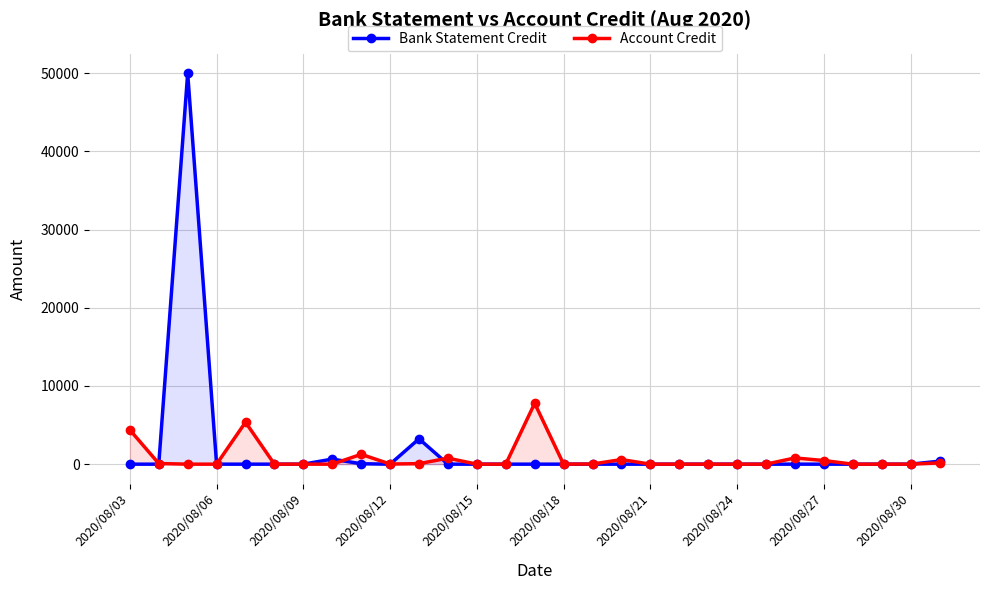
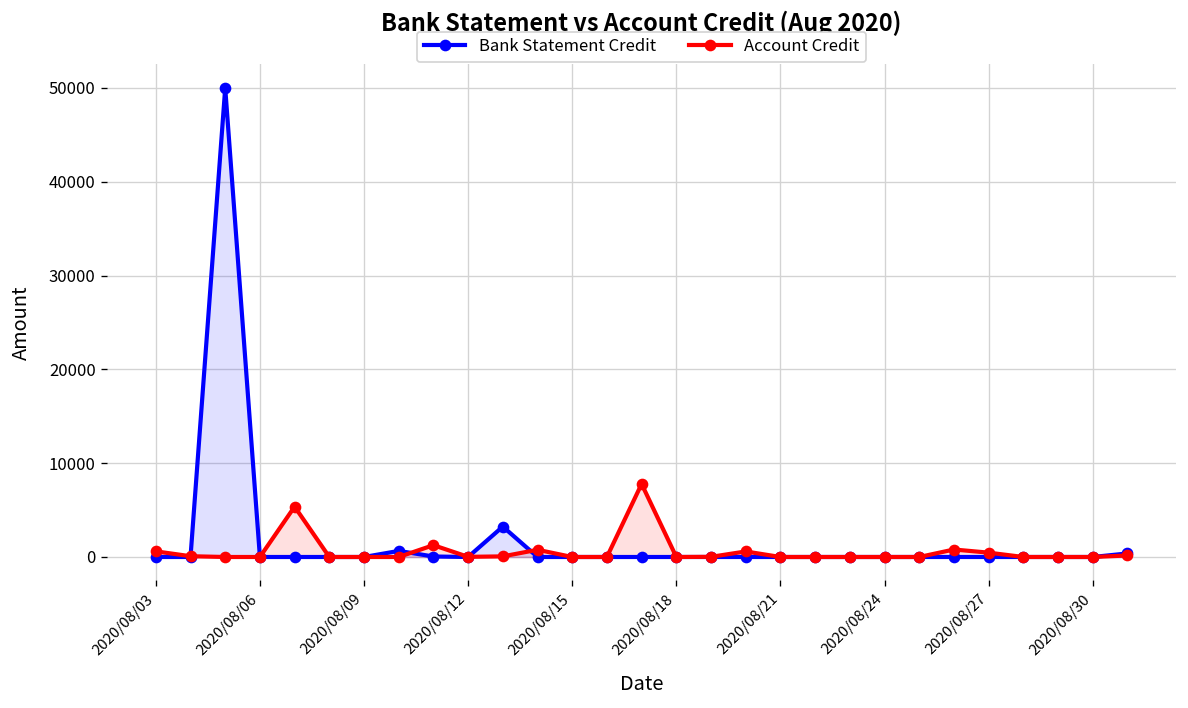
Account Credit, 2020/08/03: 4000 -> 1000
